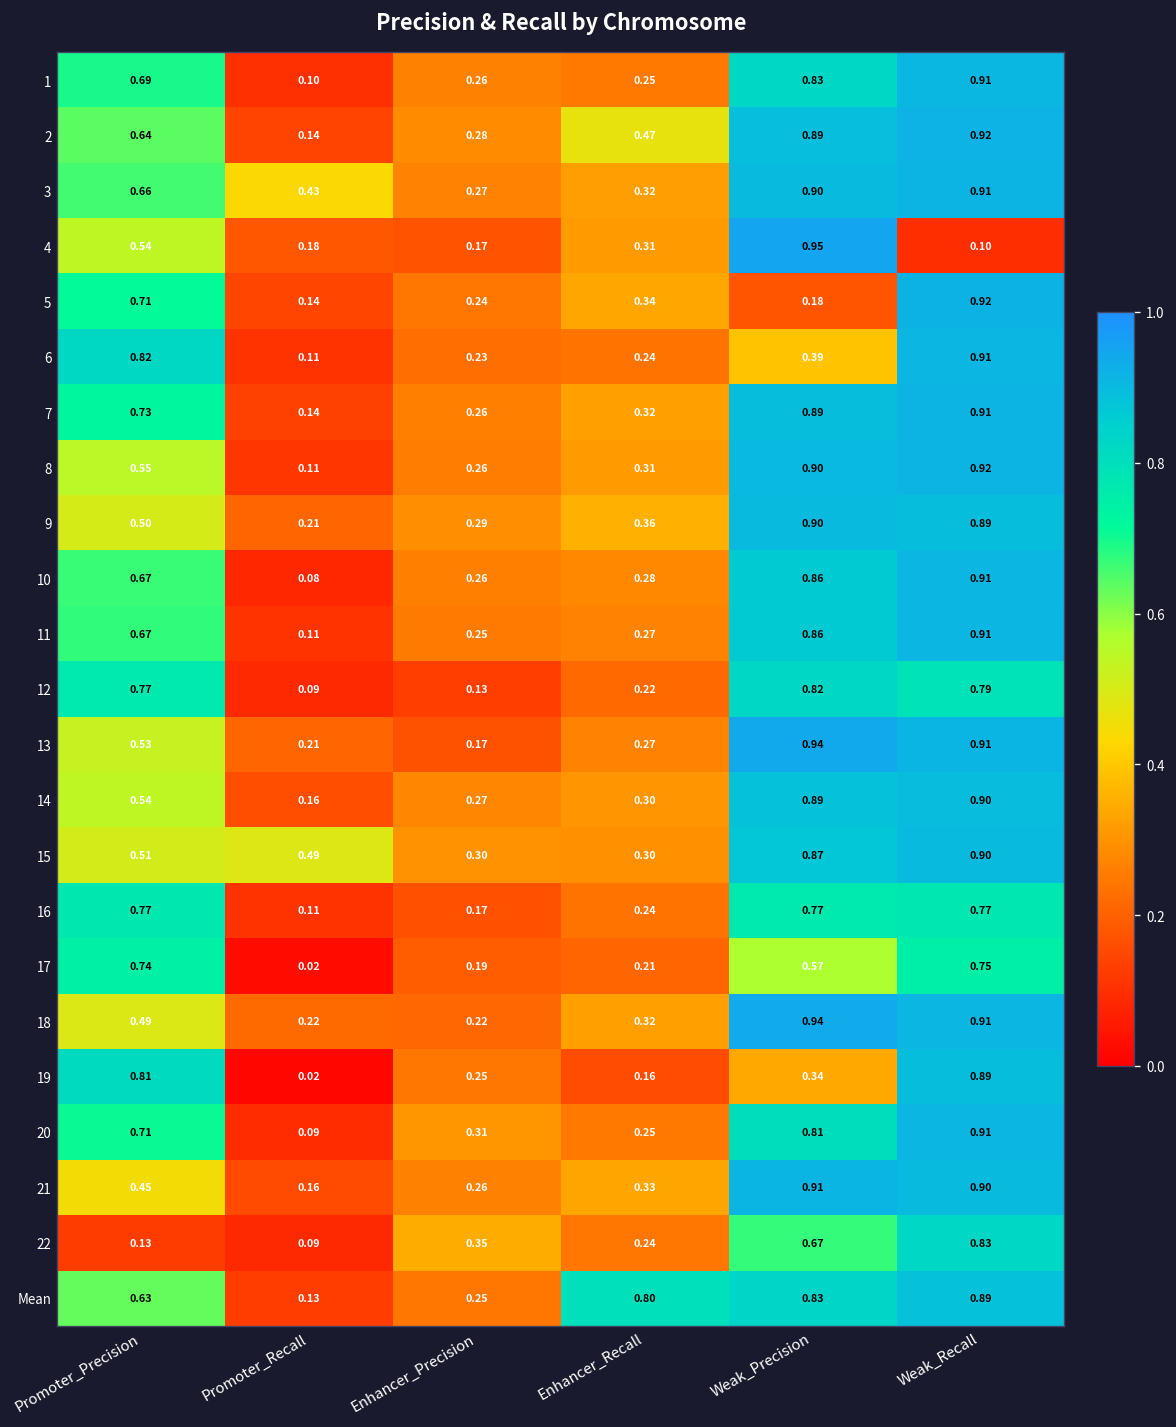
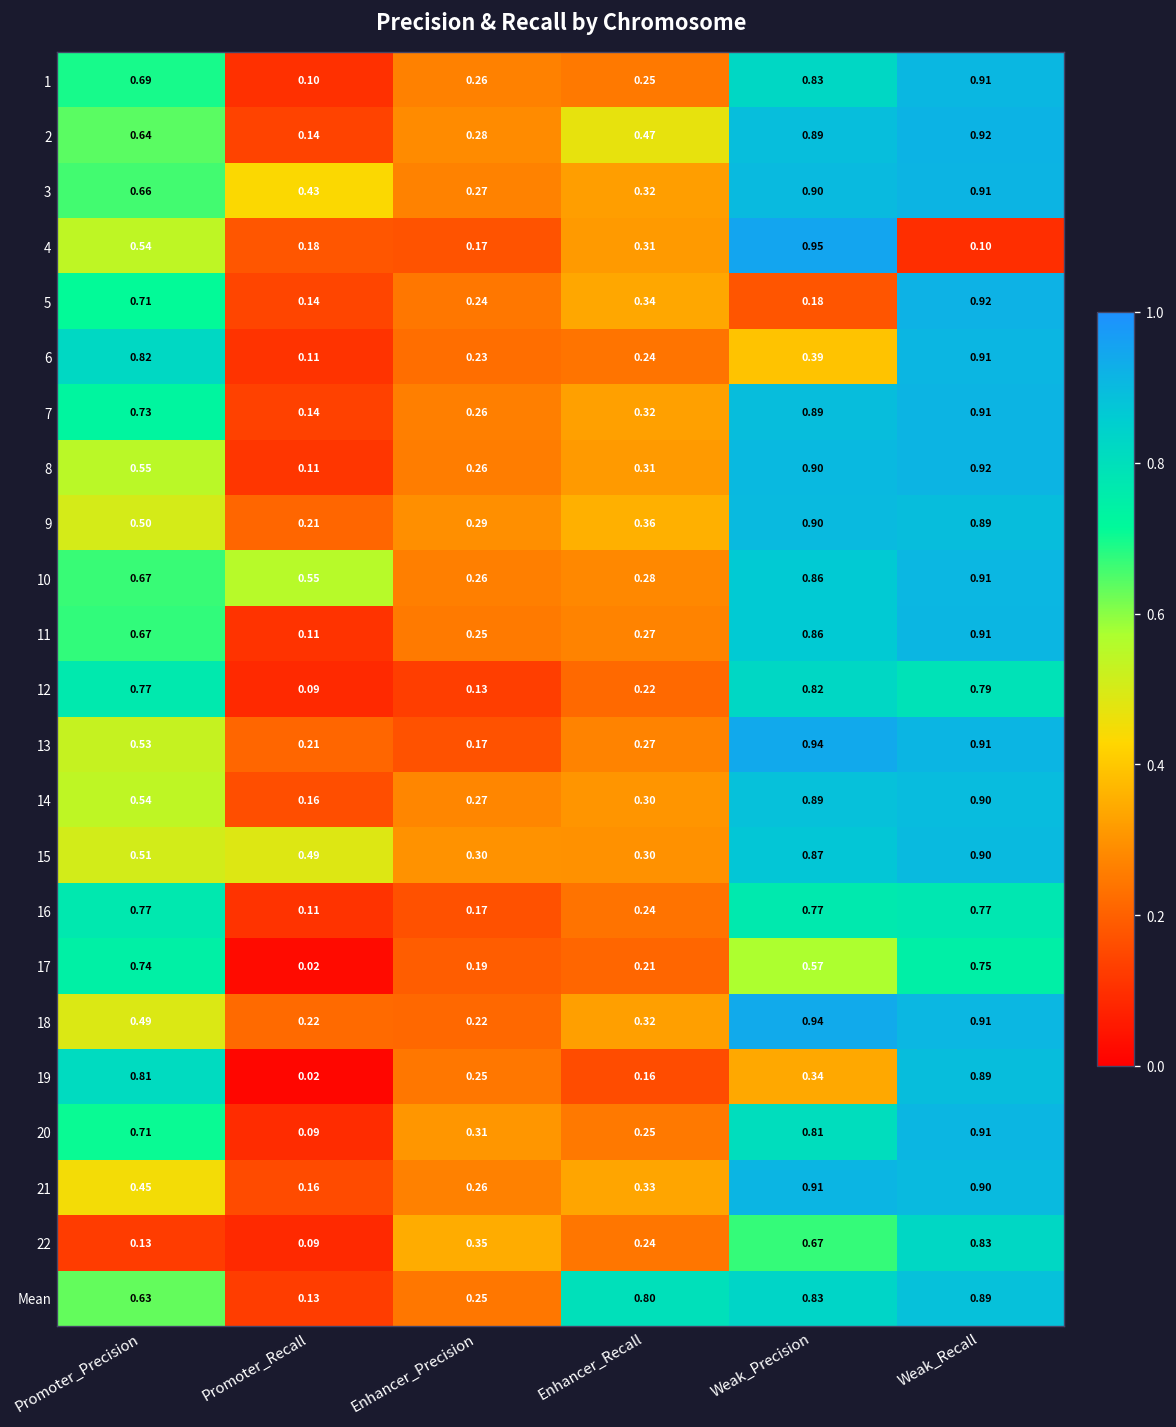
10, Promoter_Recall: 0.08 -> 0.55
